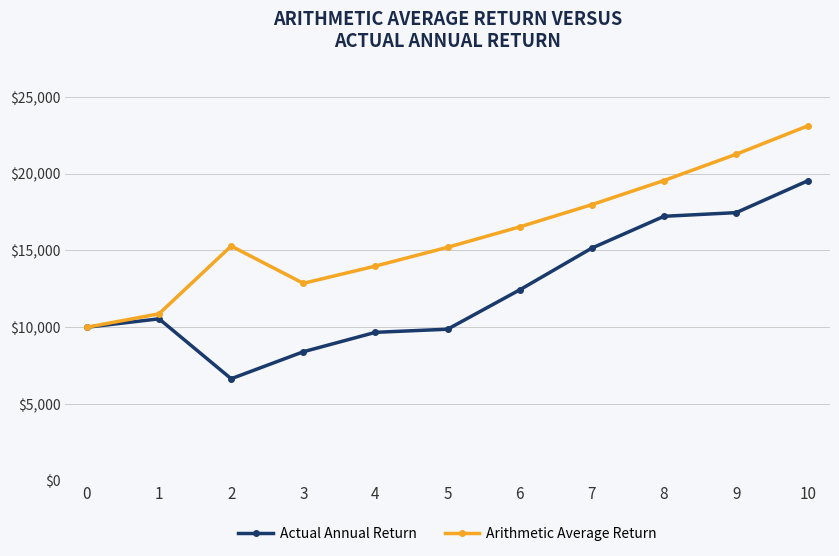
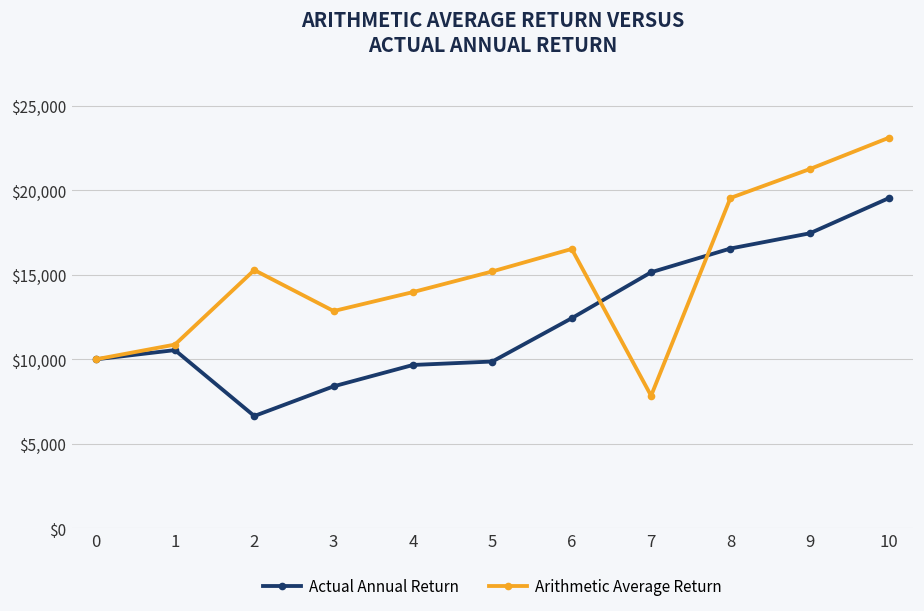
Arithmetic Average Return, 7: $18,000 -> $7,800
Actual Annual Return, 8: $17,200 -> $16,600
